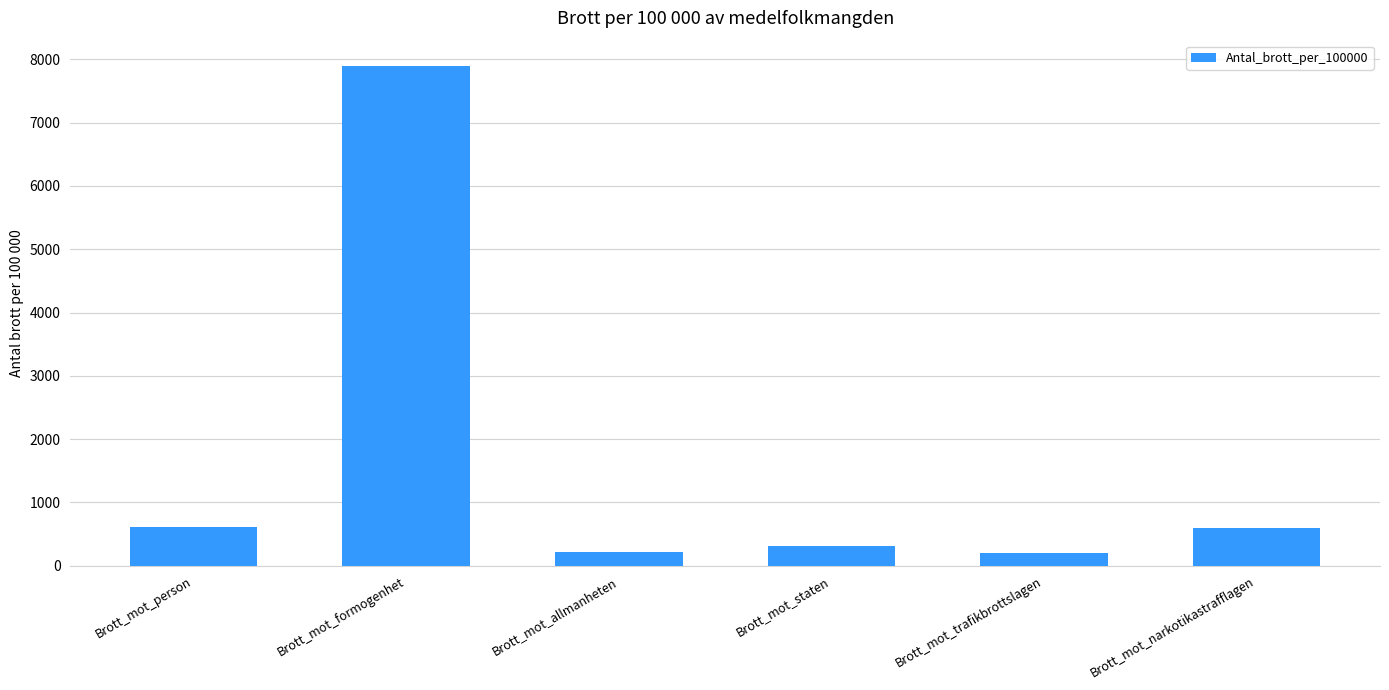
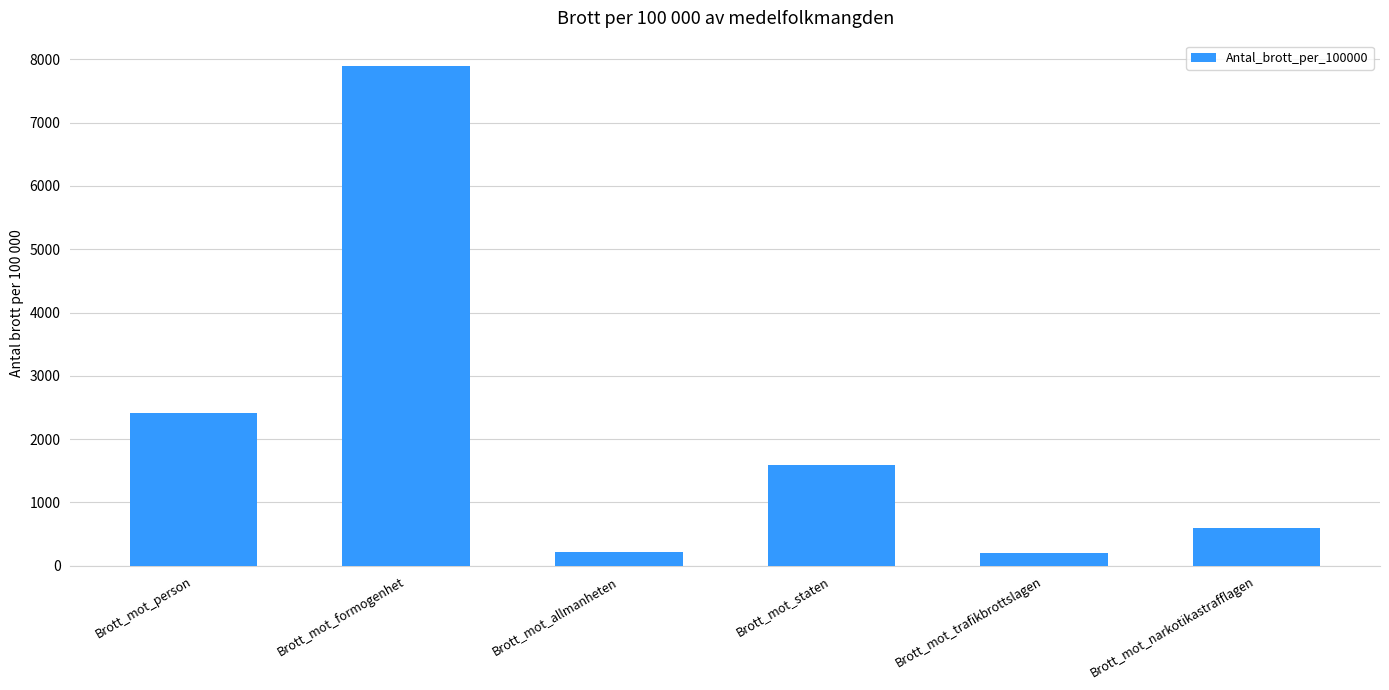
Brott_mot_person: 600 -> 2400
Brott_mot_staten: 300 -> 1600
